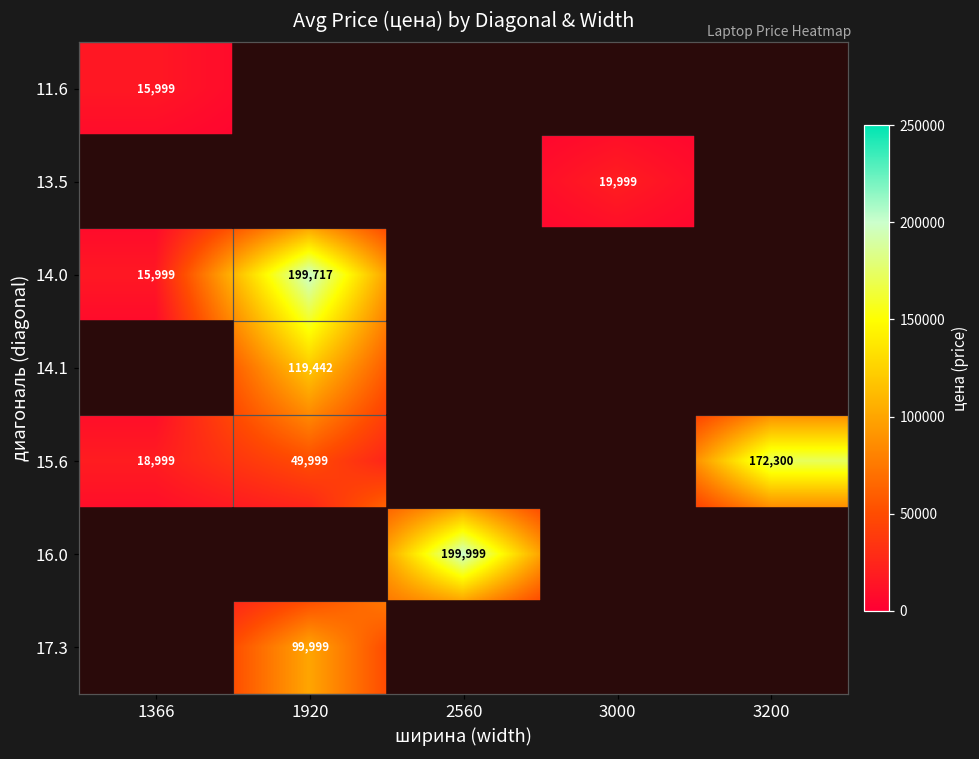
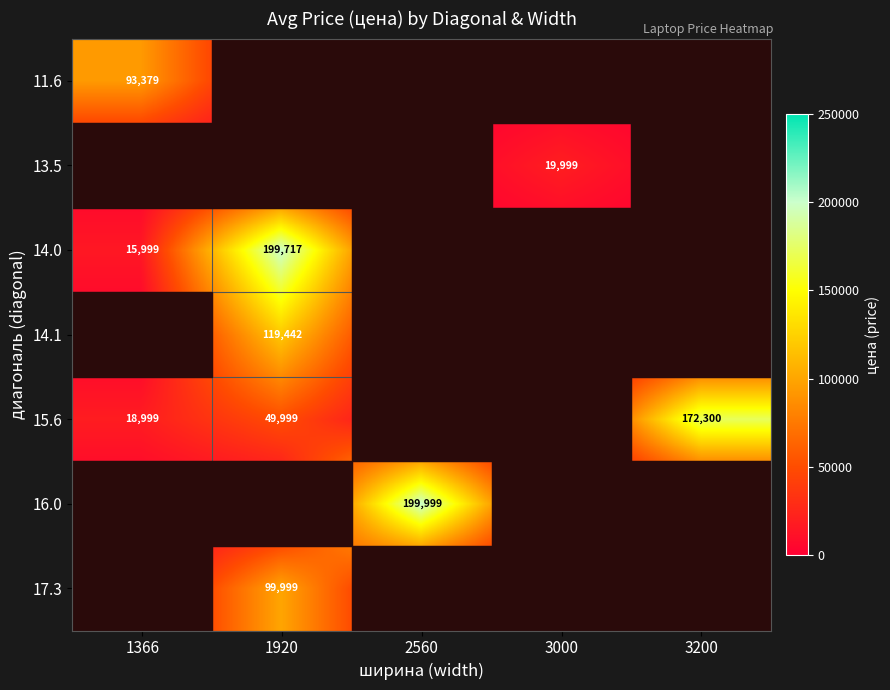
11.6, 1366: 15,999 -> 93,379
